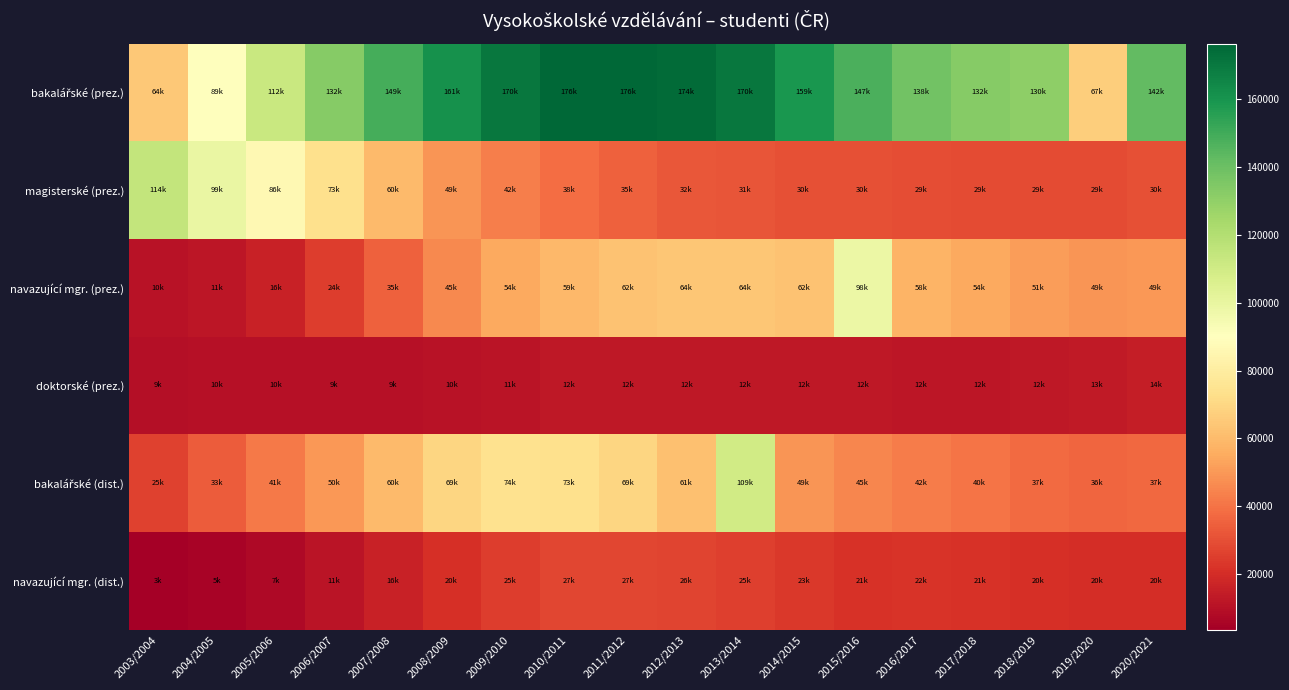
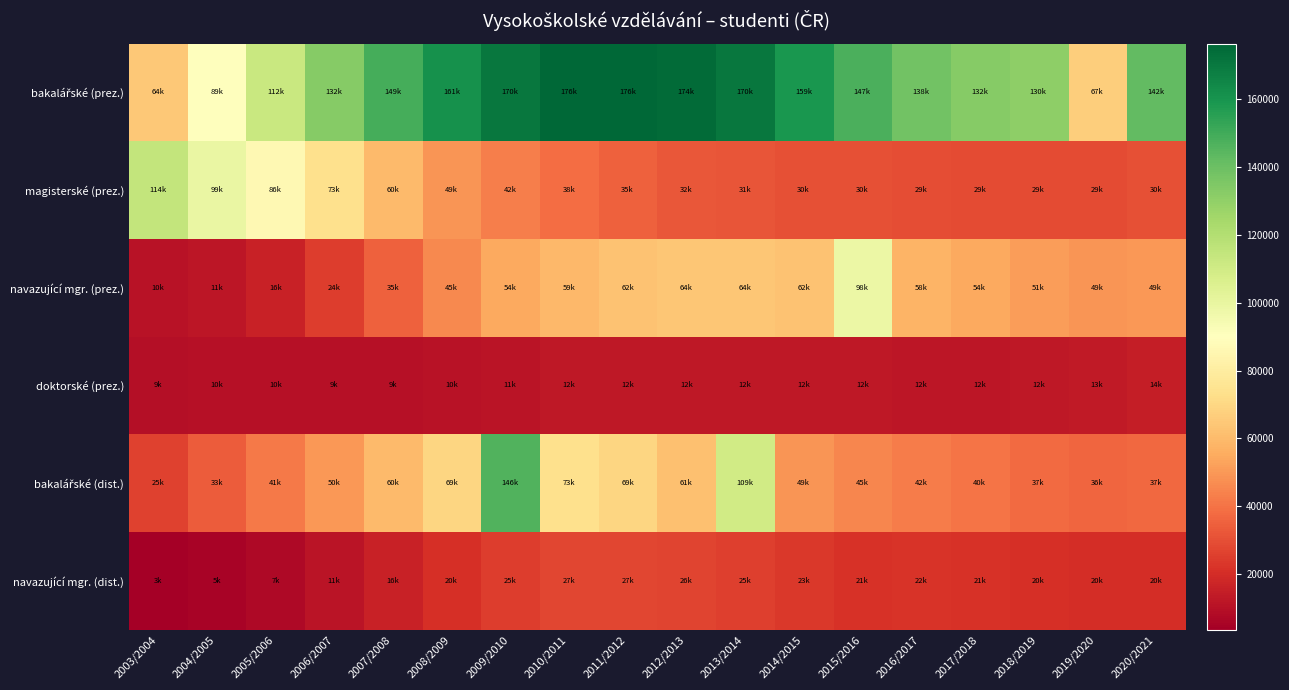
bakalářské (dist.), 2009/2010: 74k -> 146k
